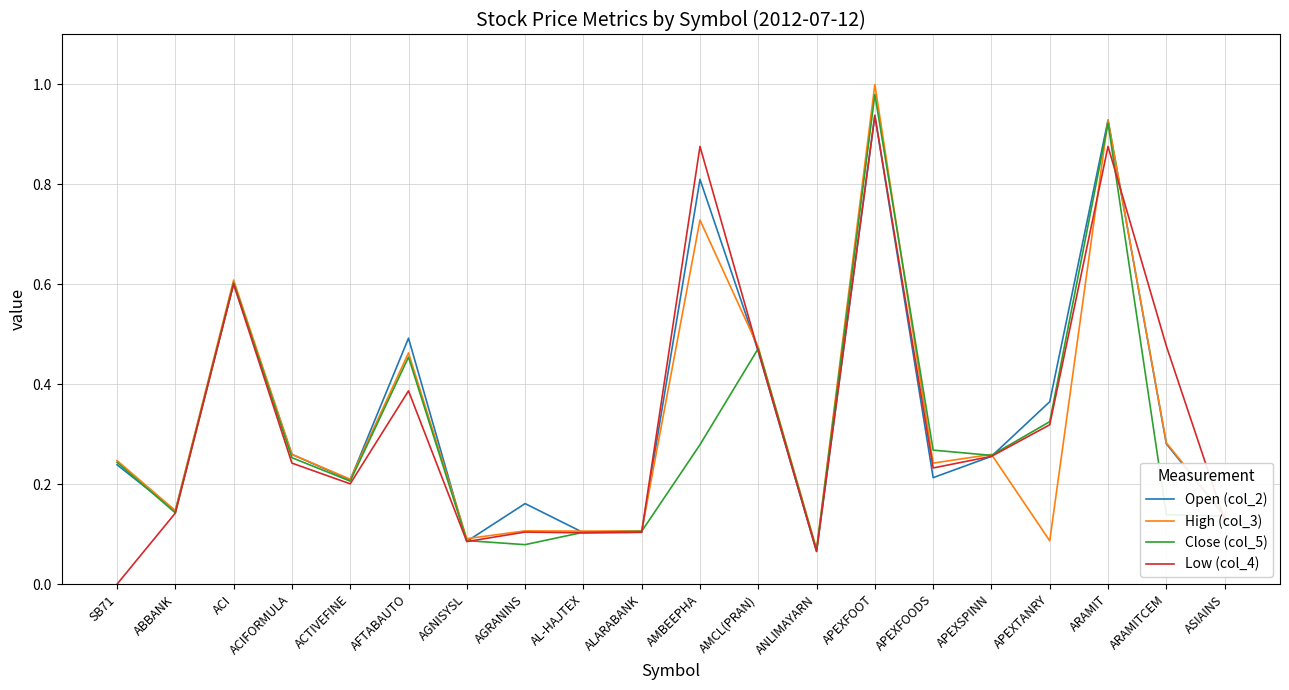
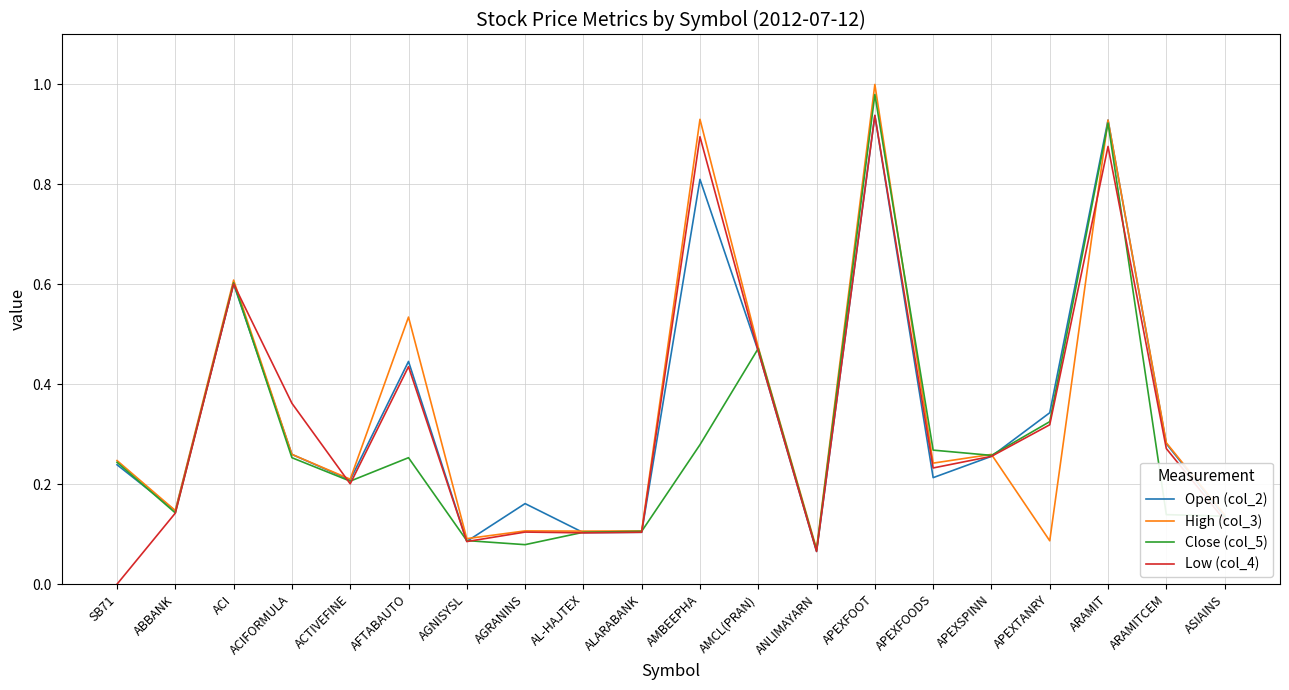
Low (col_4), ACIFORMULA: 0.24 -> 0.36
Open (col_2), AFTABAUTO: 0.49 -> 0.45
High (col_3), AFTABAUTO: 0.46 -> 0.53
Close (col_5), AFTABAUTO: 0.45 -> 0.25
Low (col_4), AFTABAUTO: 0.39 -> 0.44
High (col_3), AMBEEPHA: 0.73 -> 0.93
Low (col_4), AMBEEPHA: 0.88 -> 0.90
Open (col_2), APEXTANRY: 0.37 -> 0.34
Low (col_4), ARAMITCEM: 0.48 -> 0.27
